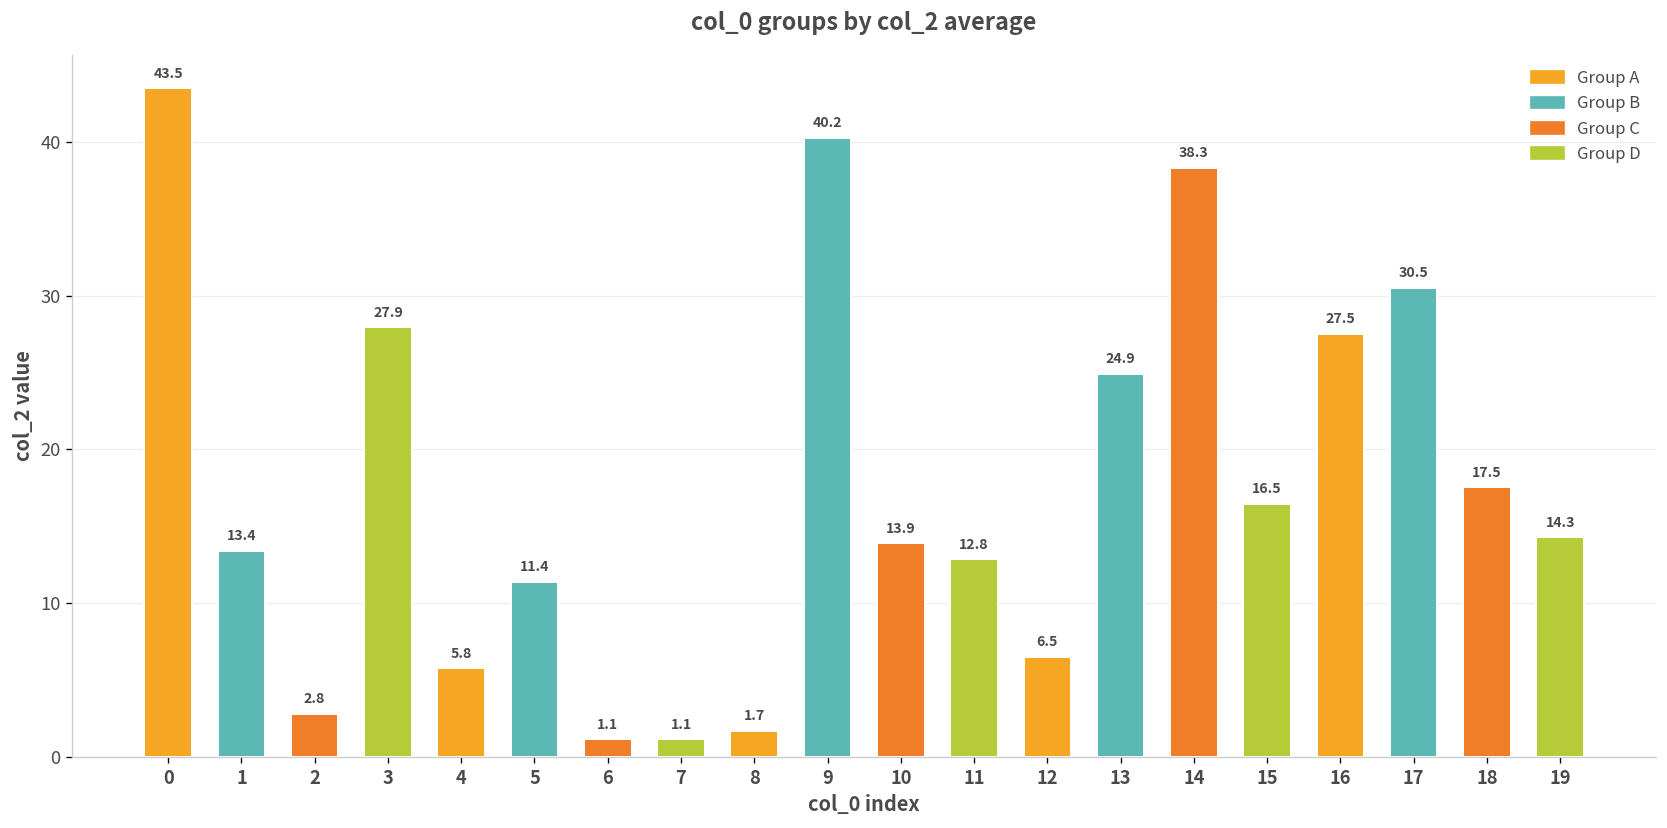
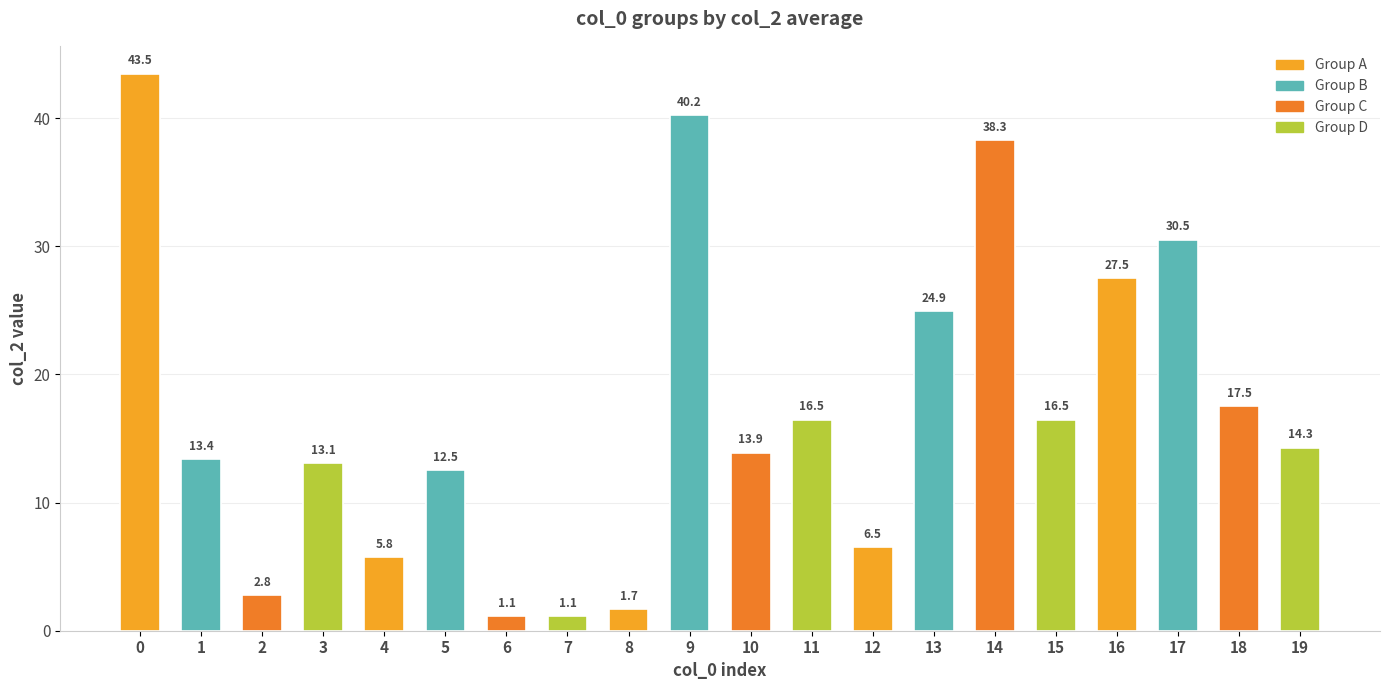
3: 27.9 -> 13.1
5: 11.4 -> 12.5
11: 12.8 -> 16.5
